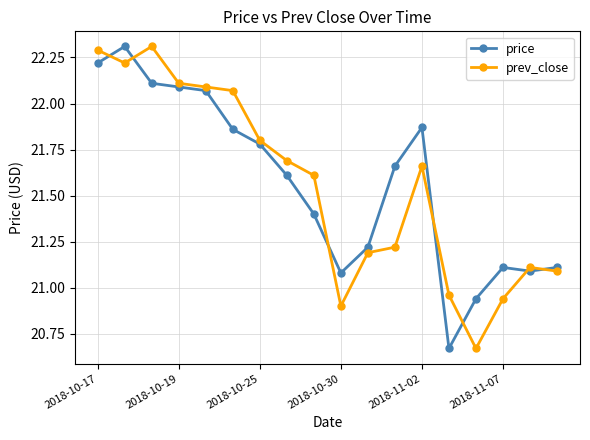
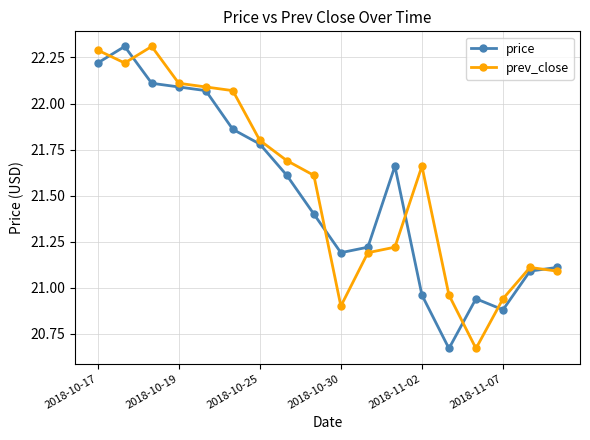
price, 2018-10-30: 21.08 -> 21.19
price, 2018-11-02: 21.87 -> 20.96
price, 2018-11-07: 21.11 -> 20.88
